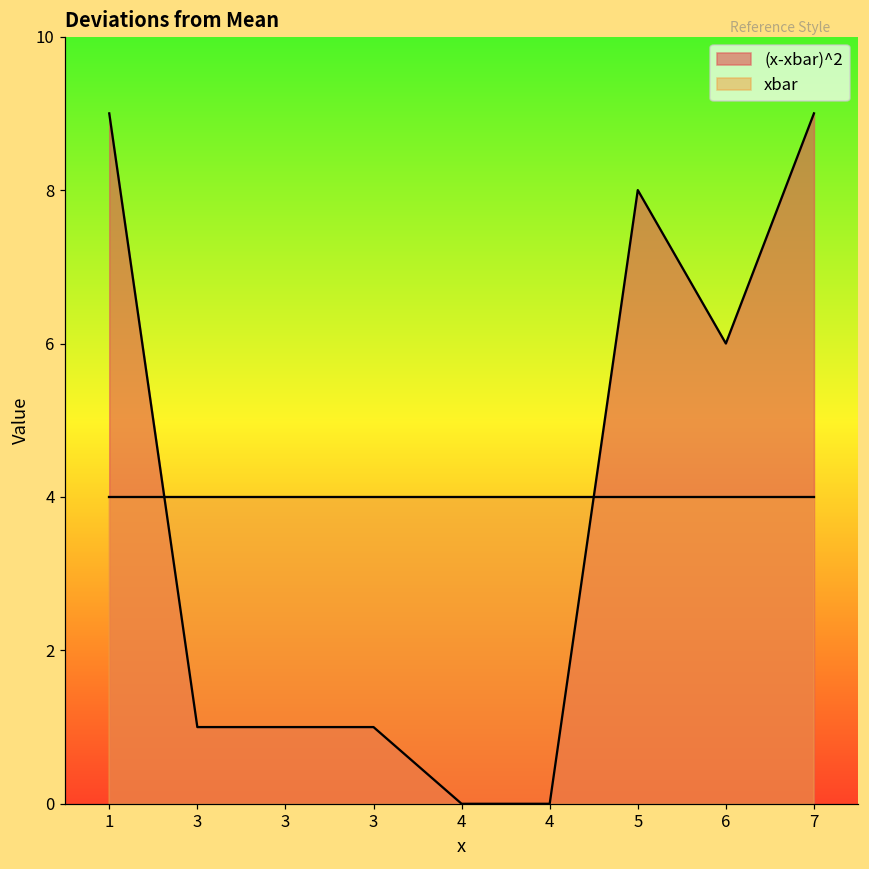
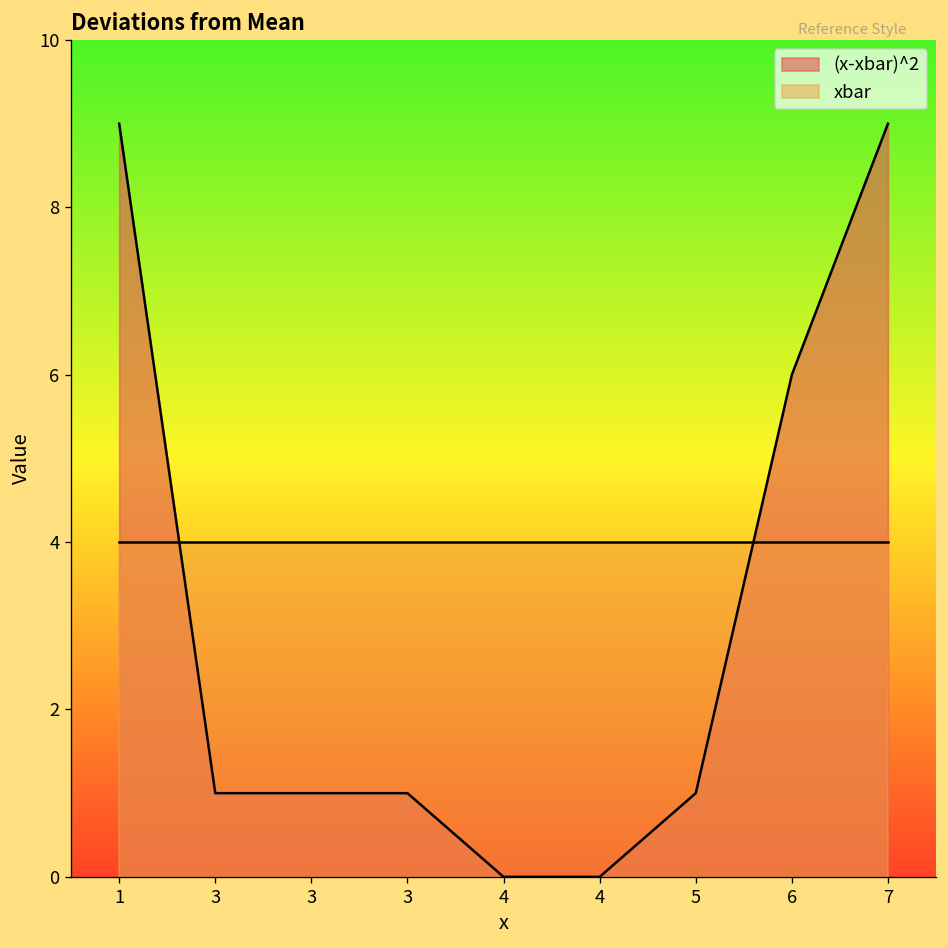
(x-xbar)^2, 5: 8 -> 1
